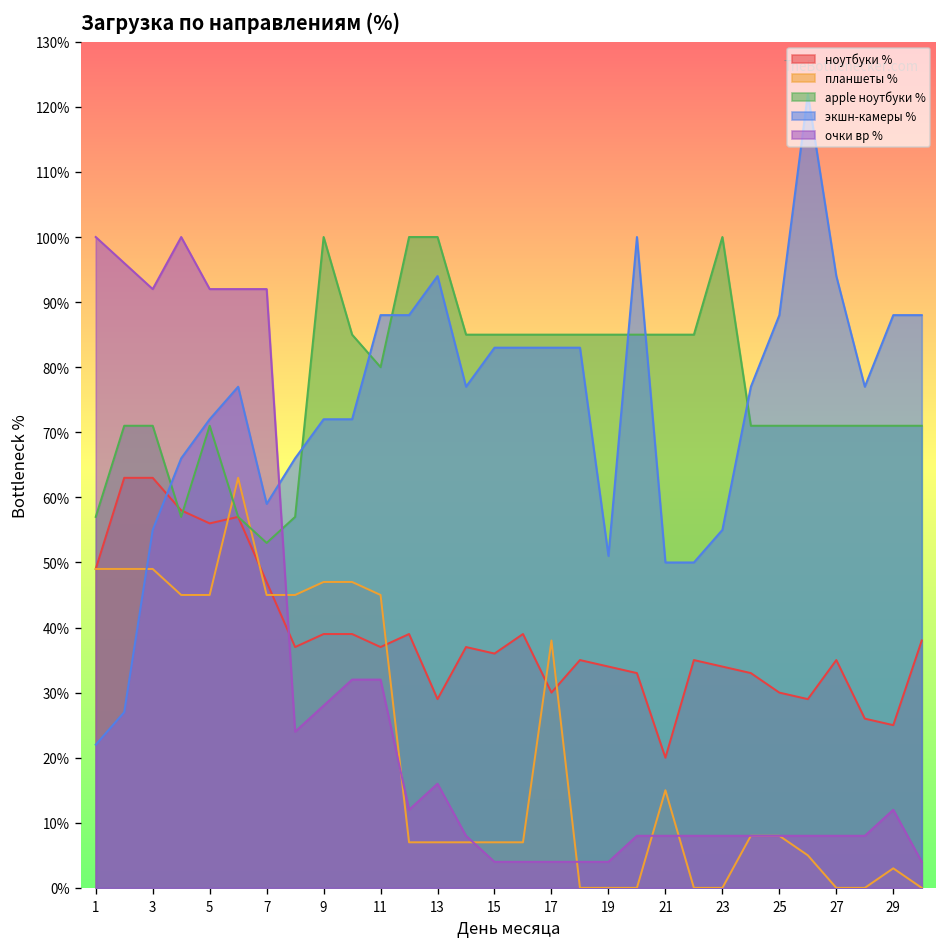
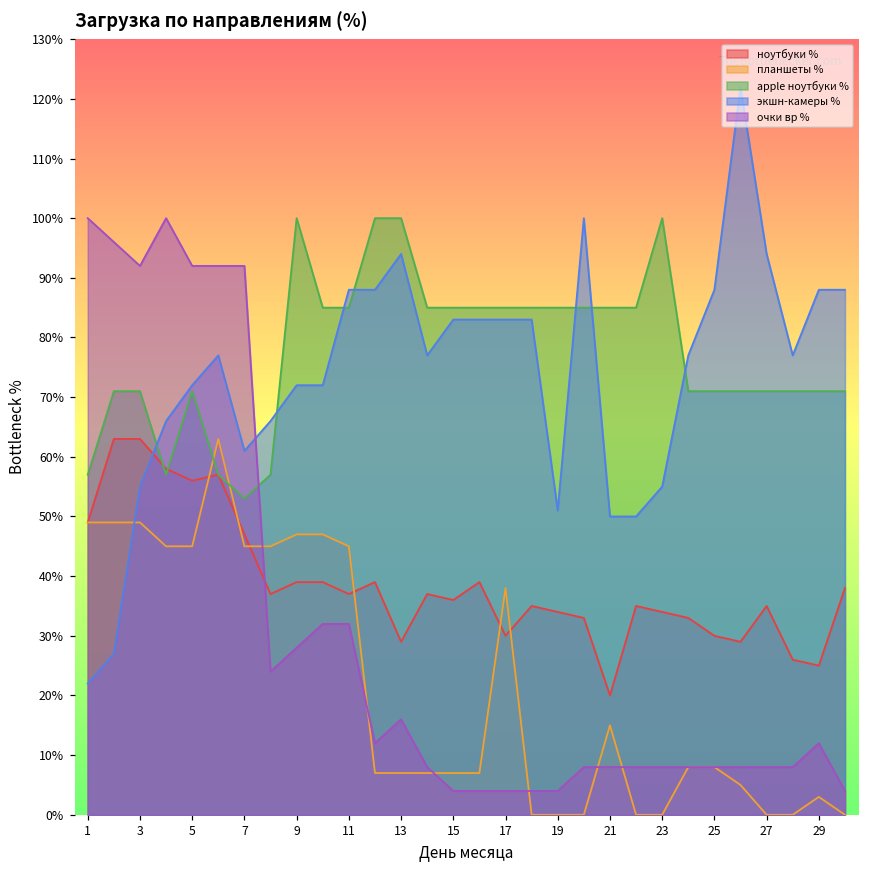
экшн-камеры %, 7: 59% -> 61%
apple ноутбуки %, 11: 80% -> 85%
